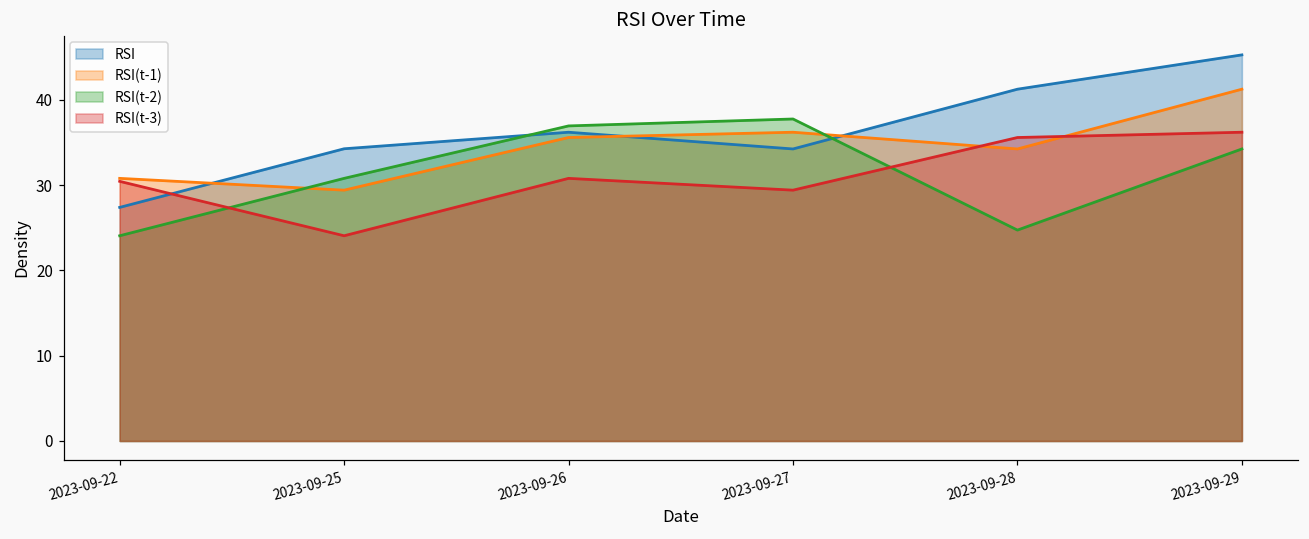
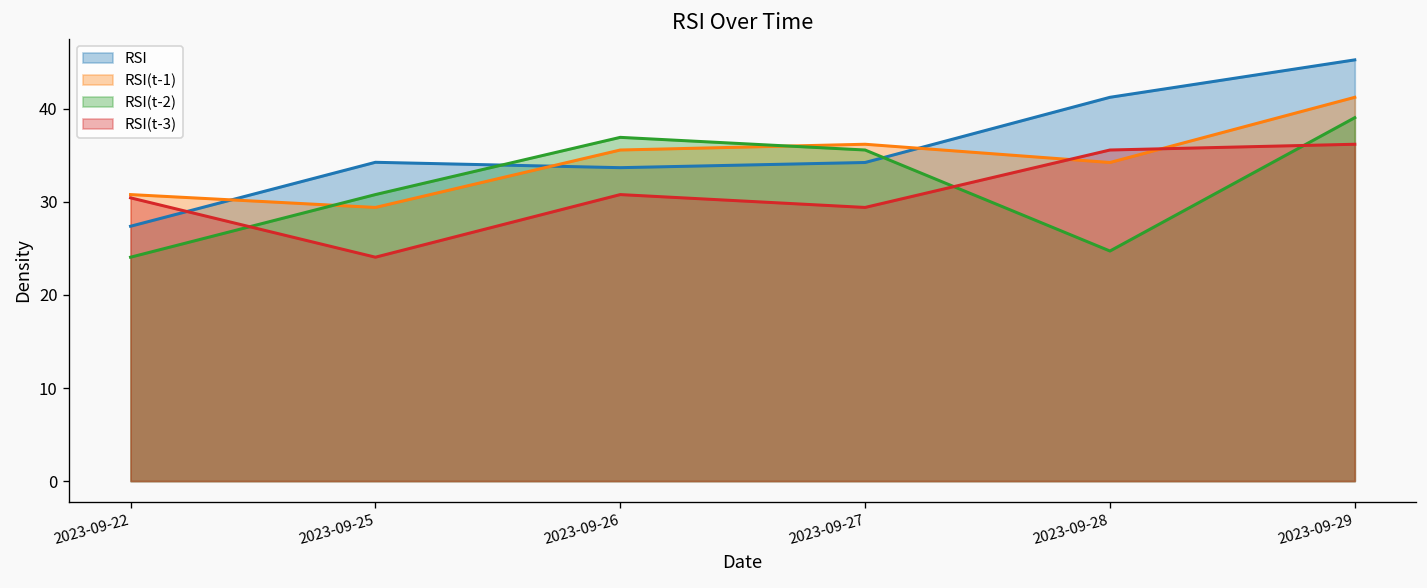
RSI, 2023-09-26: 36 -> 34
RSI(t-2), 2023-09-27: 38 -> 36
RSI(t-2), 2023-09-29: 34 -> 39
